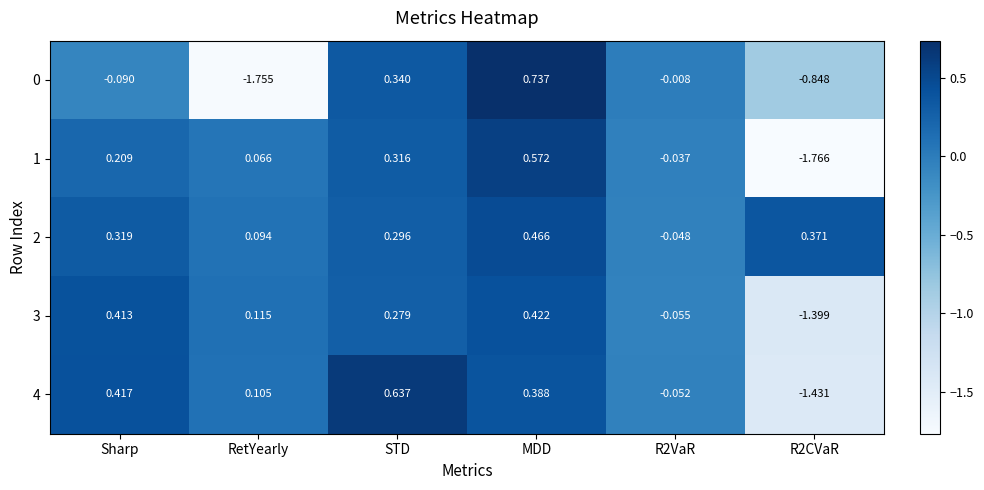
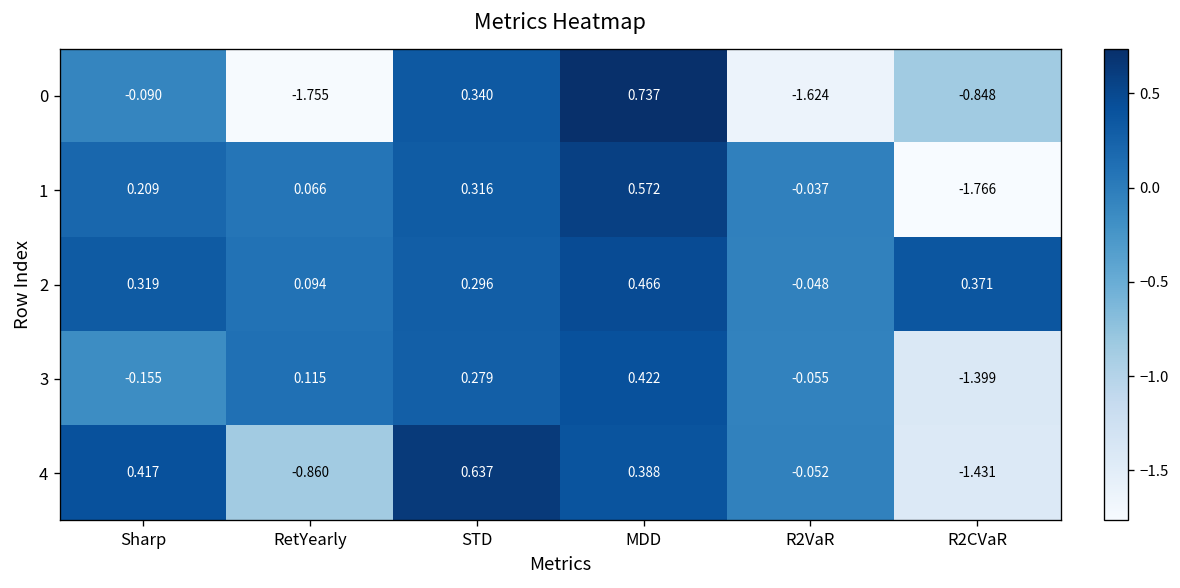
0, R2VaR: -0.008 -> -1.624
3, Sharp: 0.413 -> -0.155
4, RetYearly: 0.105 -> -0.860
